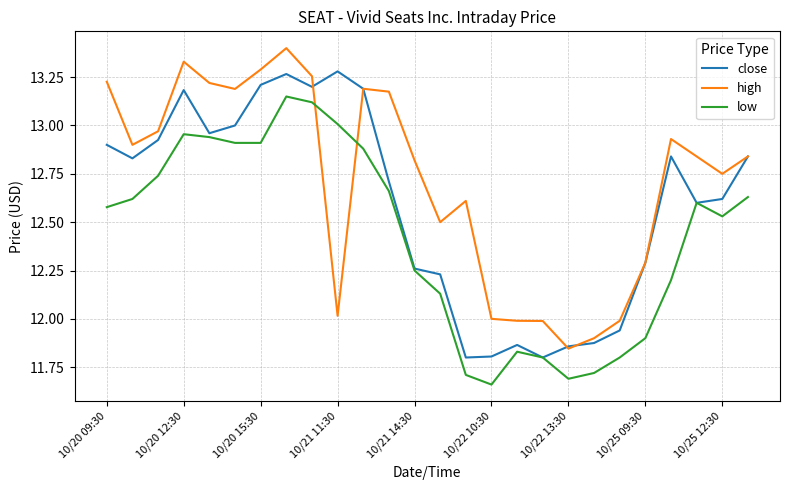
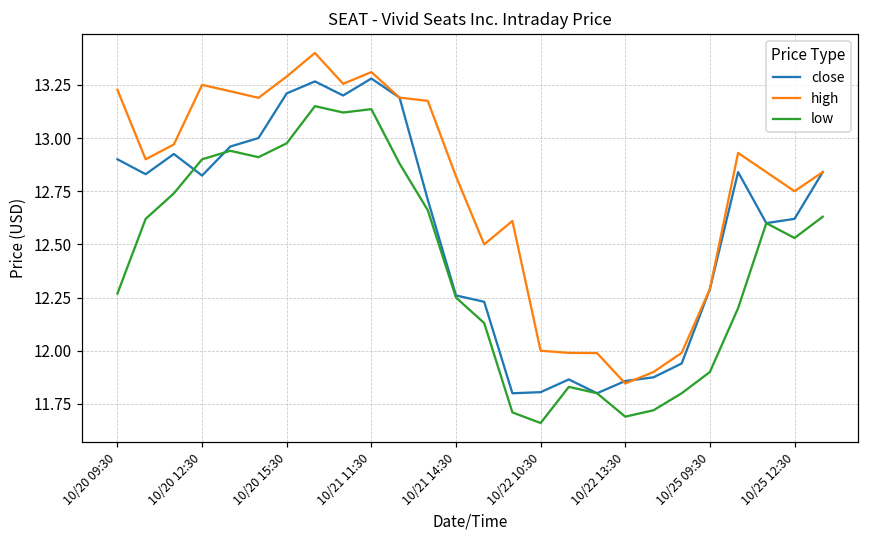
low, 10/20 09:30: 12.58 -> 12.27
close, 10/20 12:30: 13.18 -> 12.82
high, 10/20 12:30: 13.33 -> 13.25
low, 10/20 12:30: 12.95 -> 12.90
low, 10/20 15:30: 12.91 -> 12.98
high, 10/21 11:30: 12.02 -> 13.31
low, 10/21 11:30: 13.01 -> 13.14
